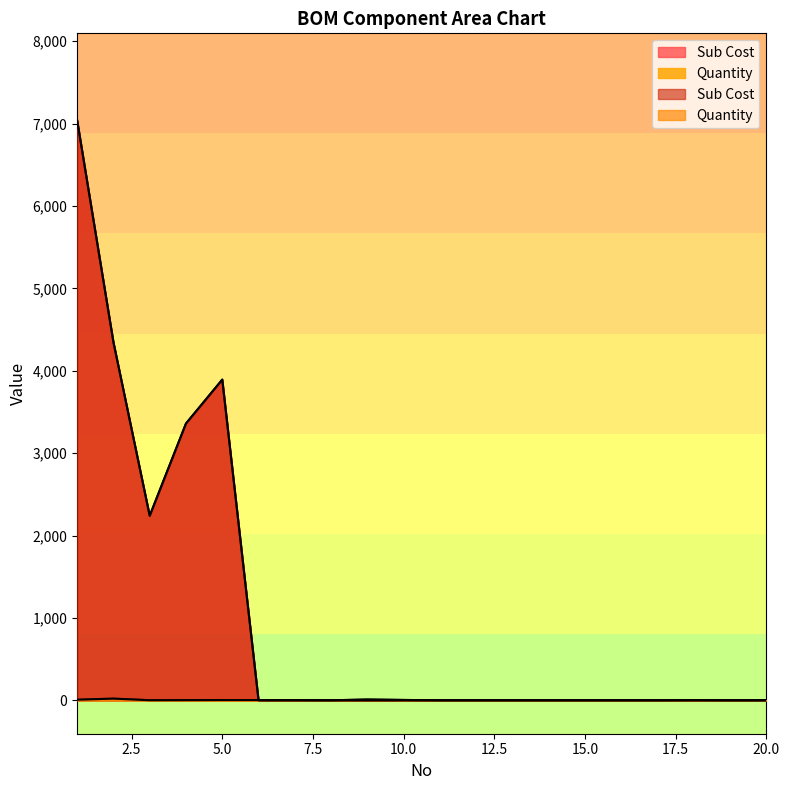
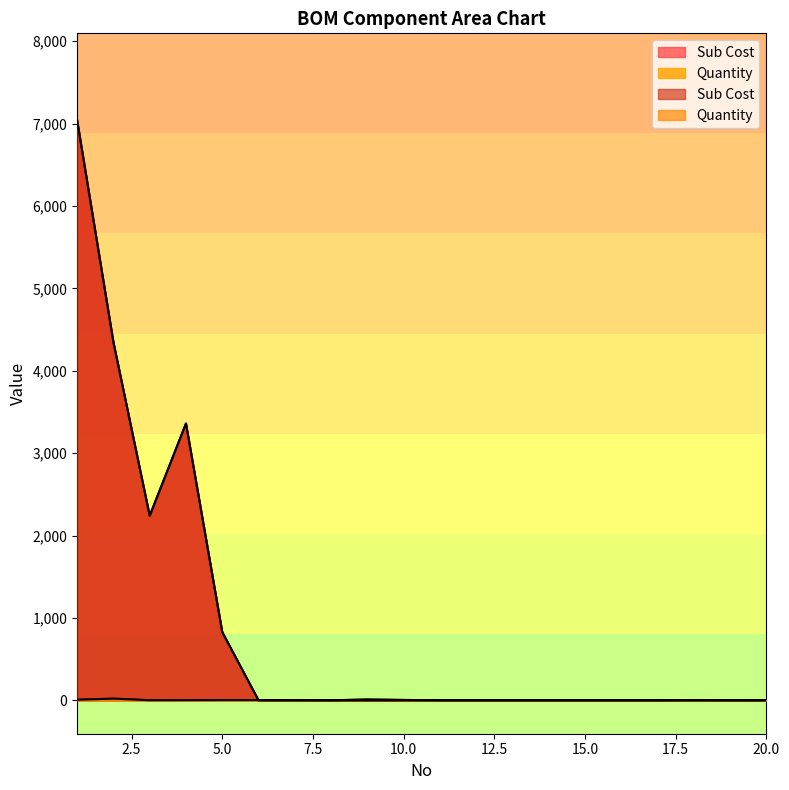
Sub Cost, 5.0: 3,900 -> 800
